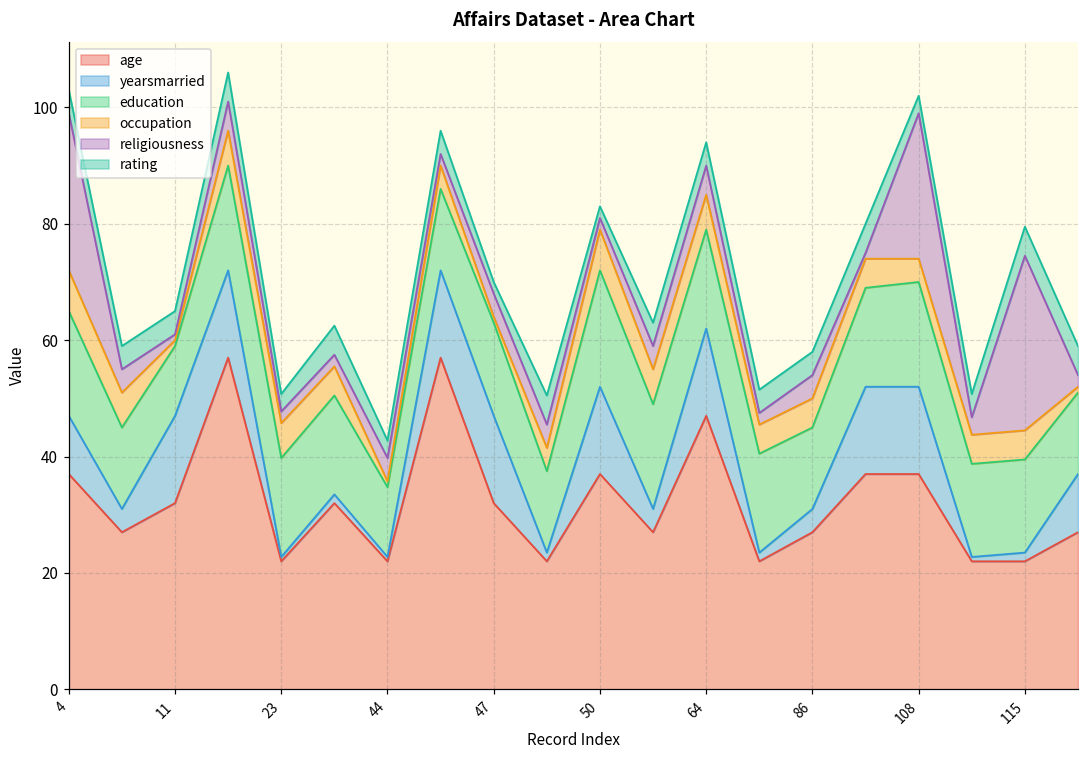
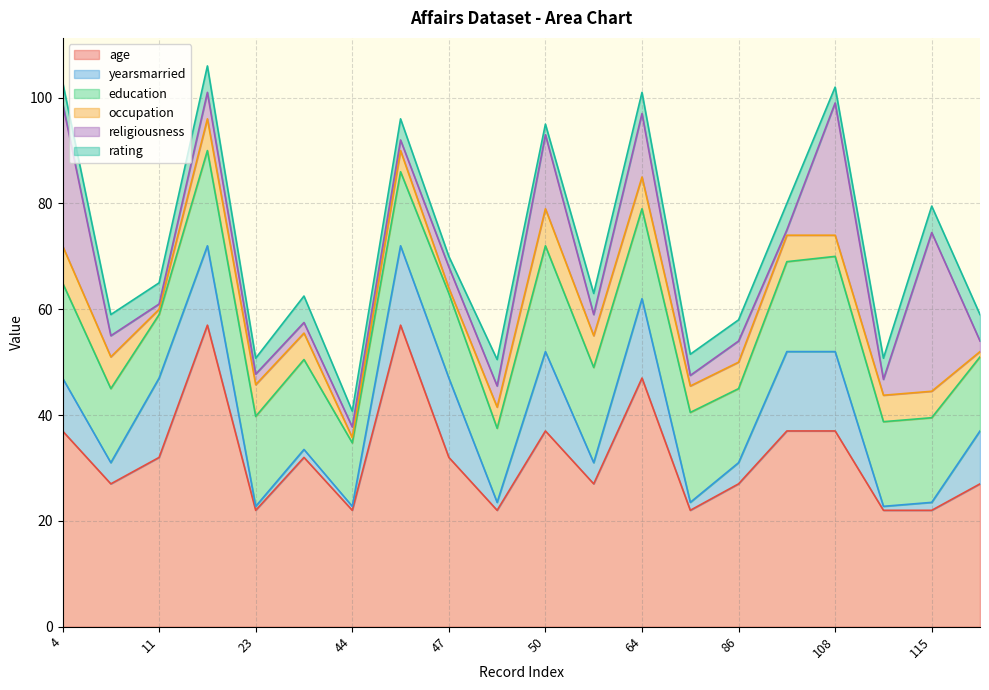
religiousness, 44: 4 -> 2
religiousness, 50: 2 -> 14
religiousness, 64: 5 -> 12
